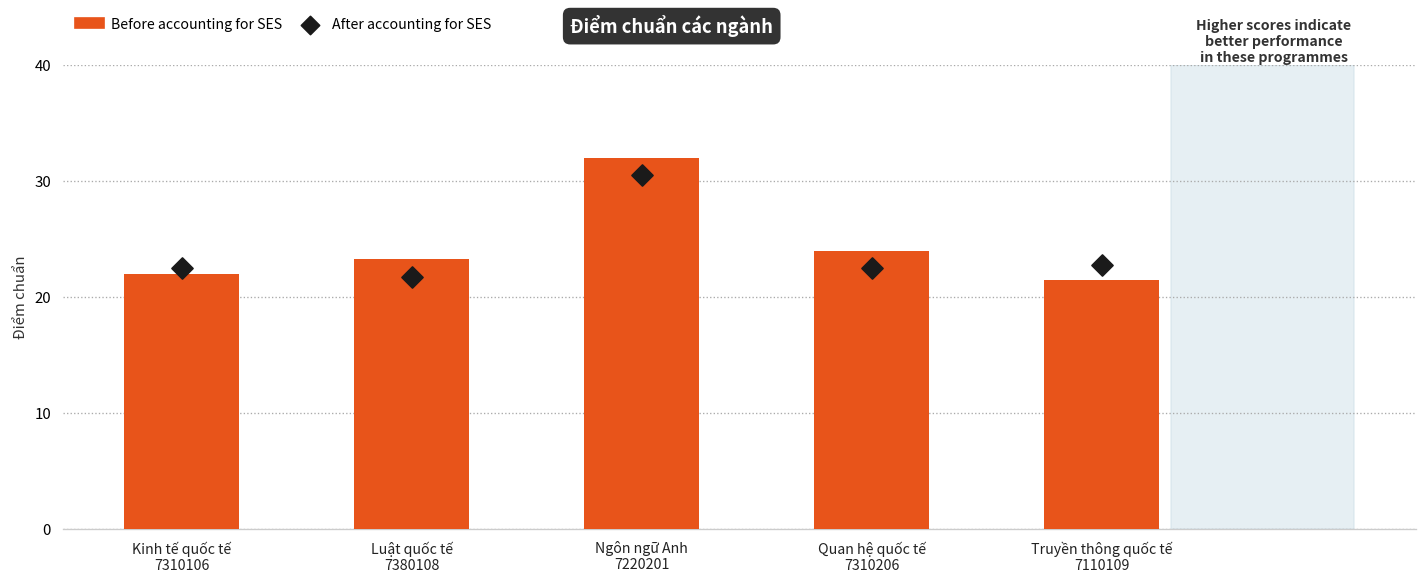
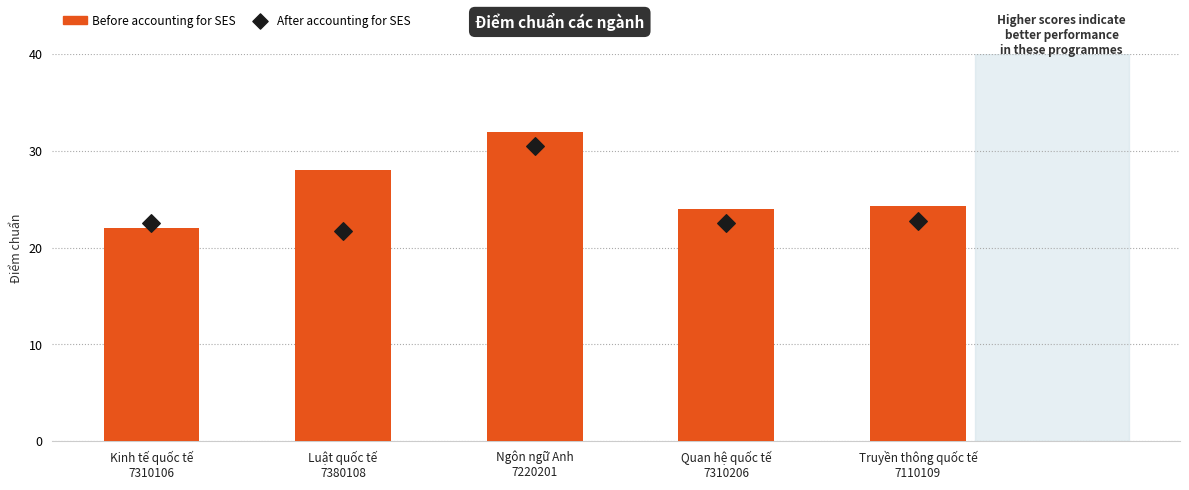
Before accounting for SES, Luật quốc tế 7380108: 23 -> 28
Before accounting for SES, Truyền thông quốc tế 7110109: 21 -> 24
